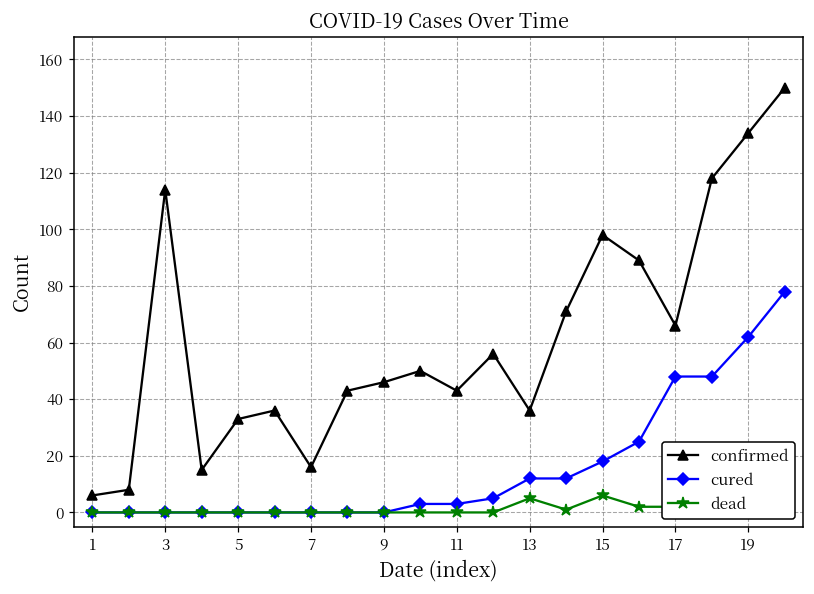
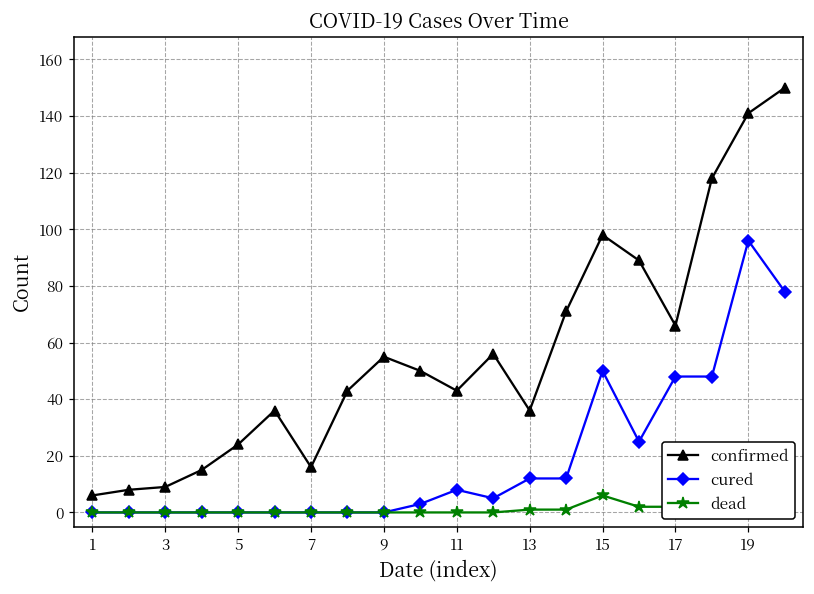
confirmed, 3: 114 -> 9
confirmed, 5: 33 -> 24
confirmed, 9: 46 -> 55
cured, 11: 3 -> 8
dead, 13: 5 -> 1
cured, 15: 18 -> 50
confirmed, 19: 134 -> 141
cured, 19: 62 -> 96
